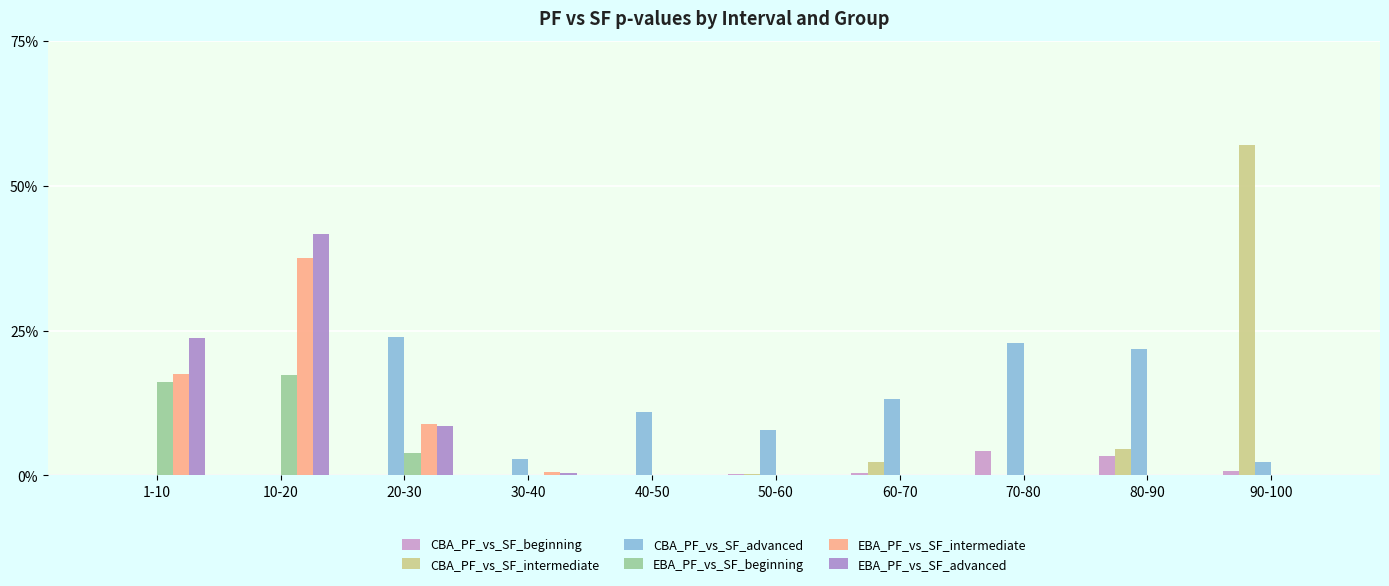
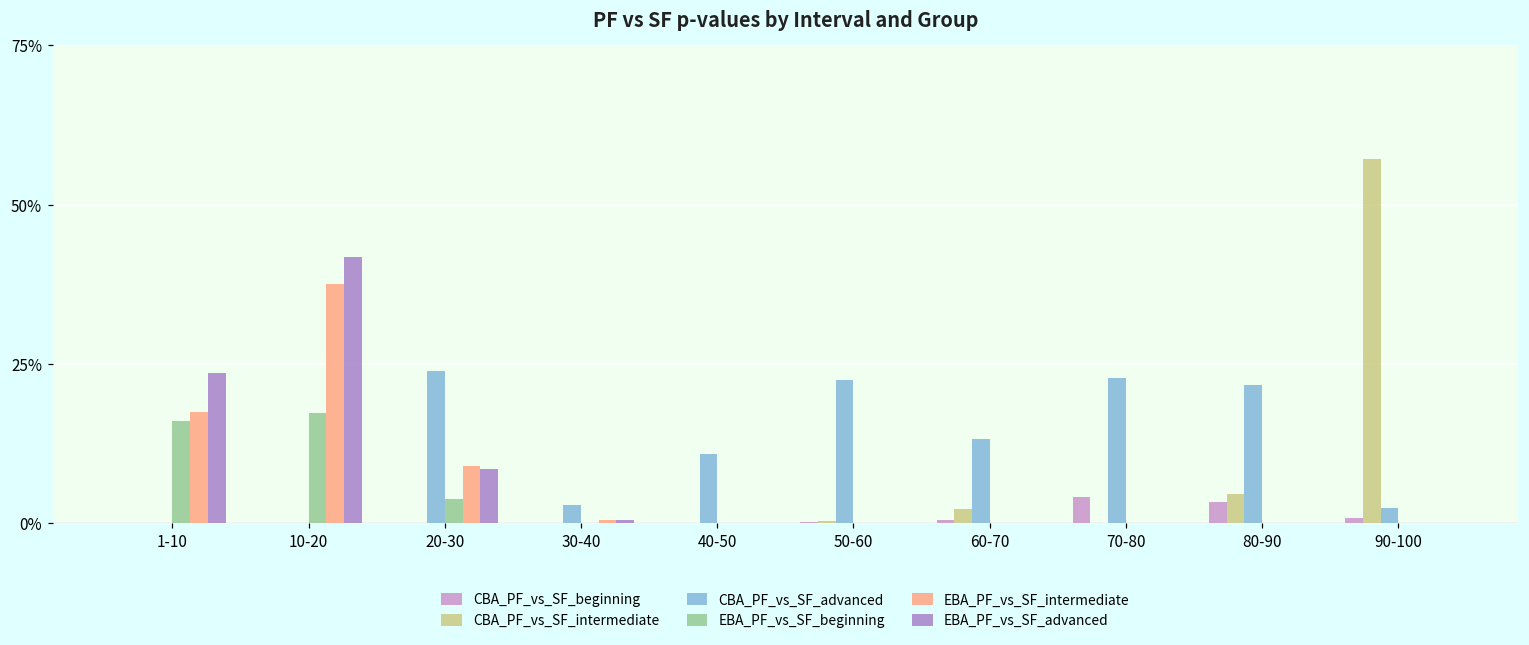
CBA_PF_vs_SF_advanced, 50-60: 8% -> 23%
